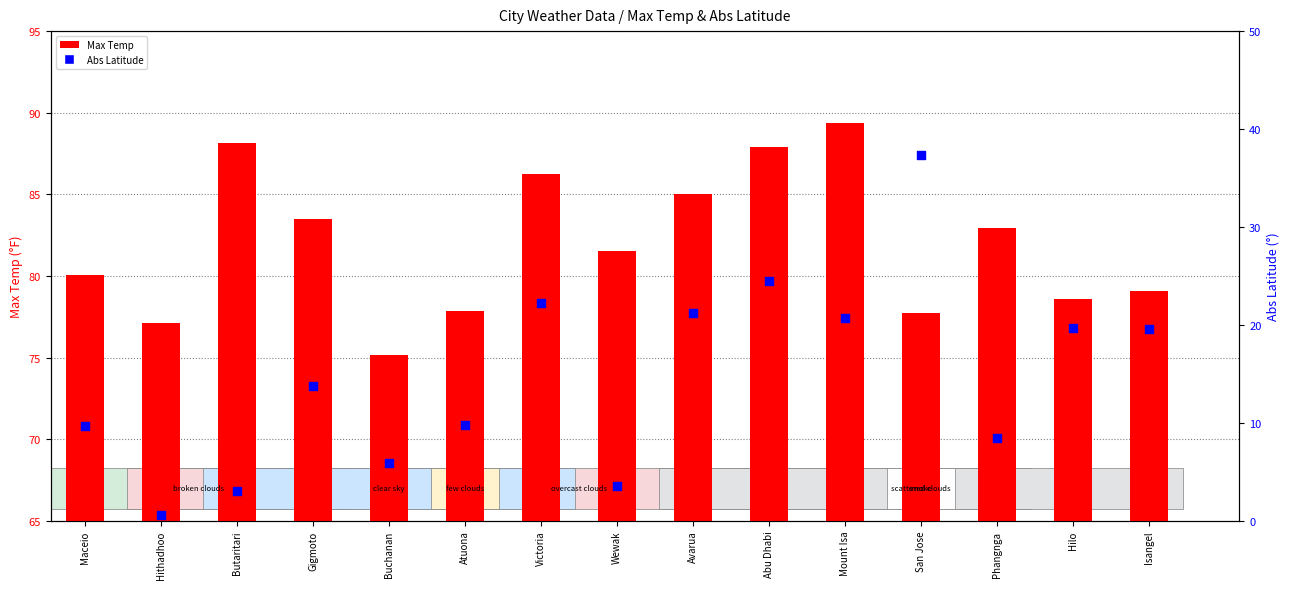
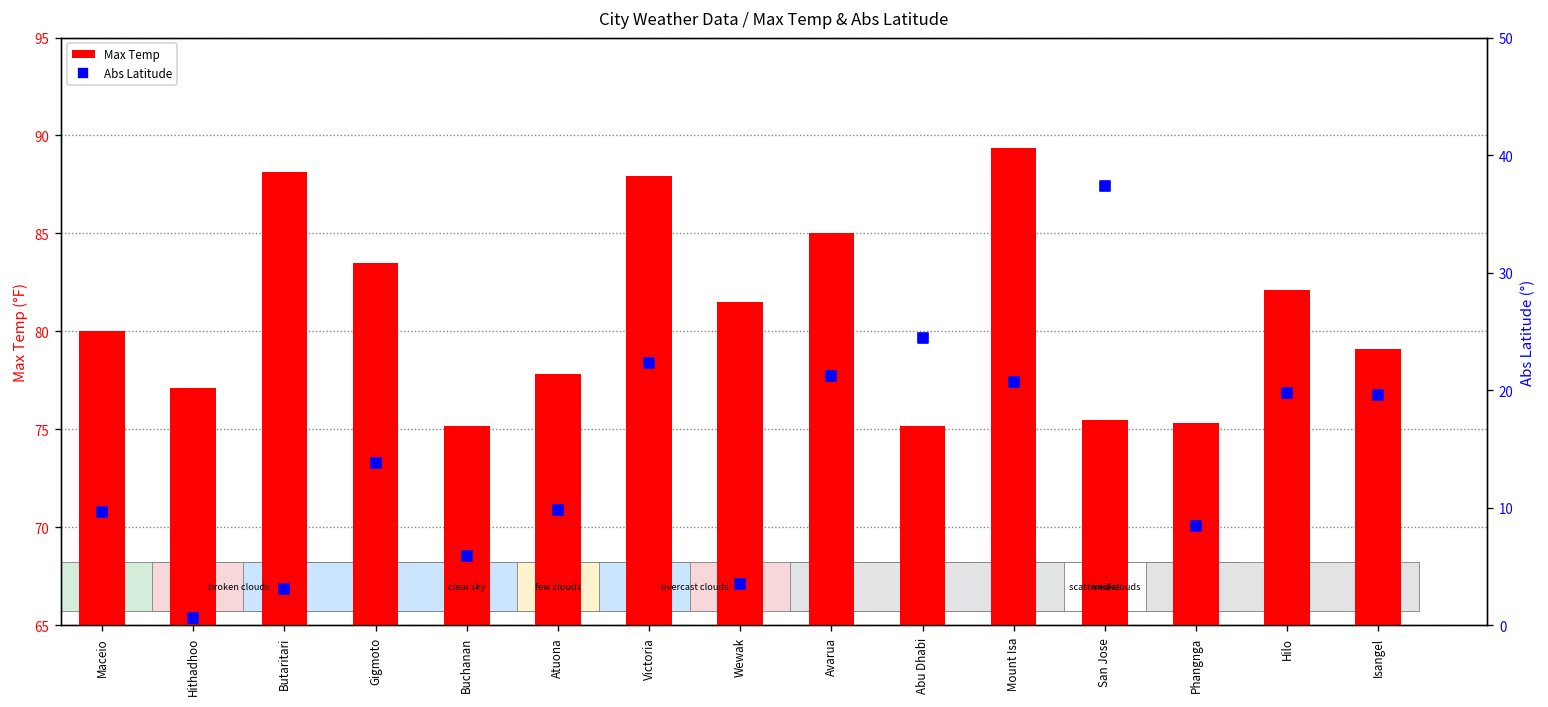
Max Temp, Victoria: 86.3 -> 87.9
Max Temp, Abu Dhabi: 87.9 -> 75.2
Max Temp, San Jose: 77.7 -> 75.5
Max Temp, Phangnga: 82.9 -> 75.3
Max Temp, Hilo: 78.6 -> 82.1
